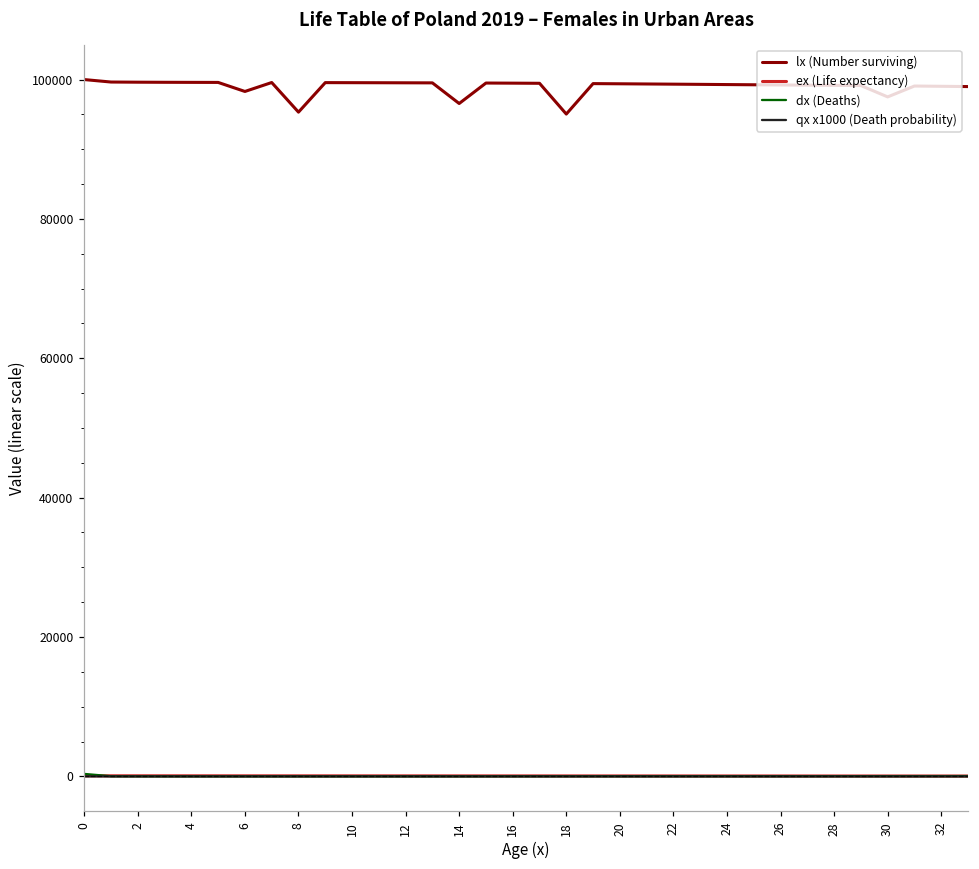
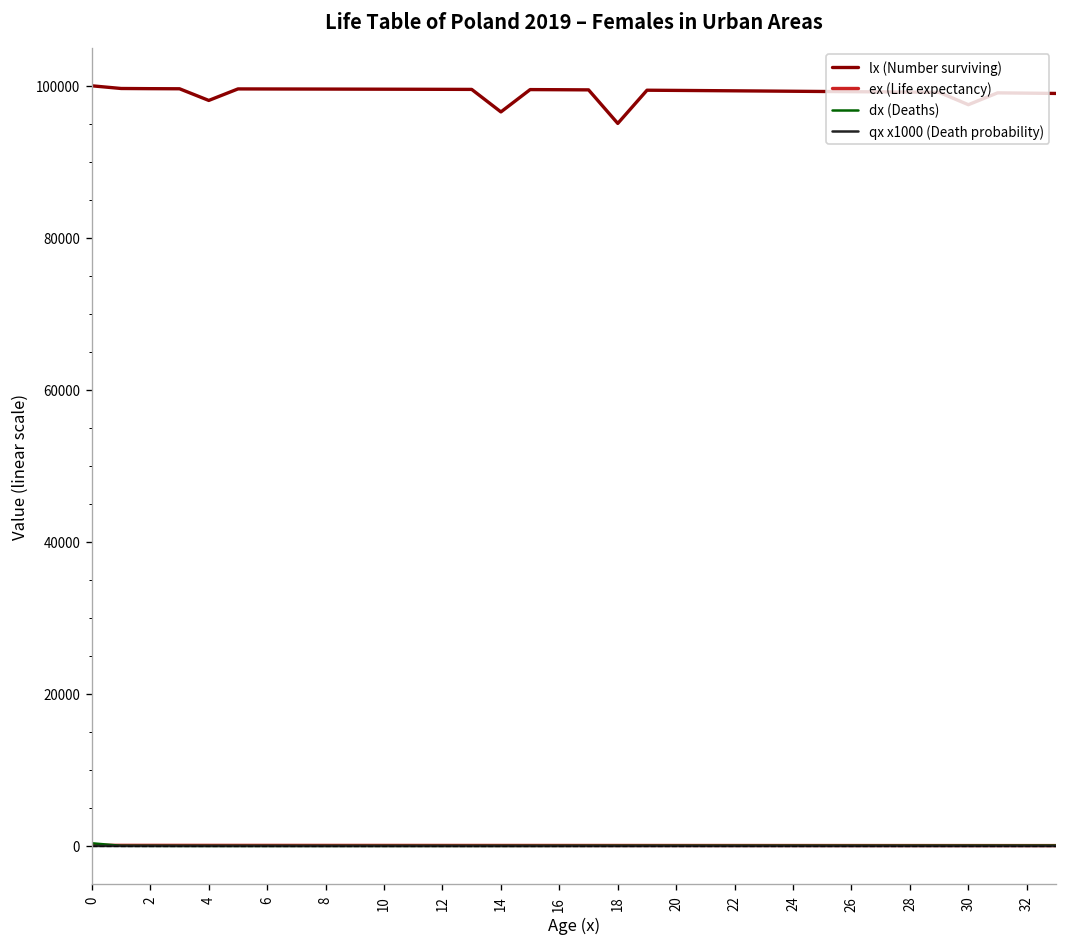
lx (Number surviving), 4: 100000 -> 98000
lx (Number surviving), 6: 98000 -> 100000
lx (Number surviving), 8: 95000 -> 100000
